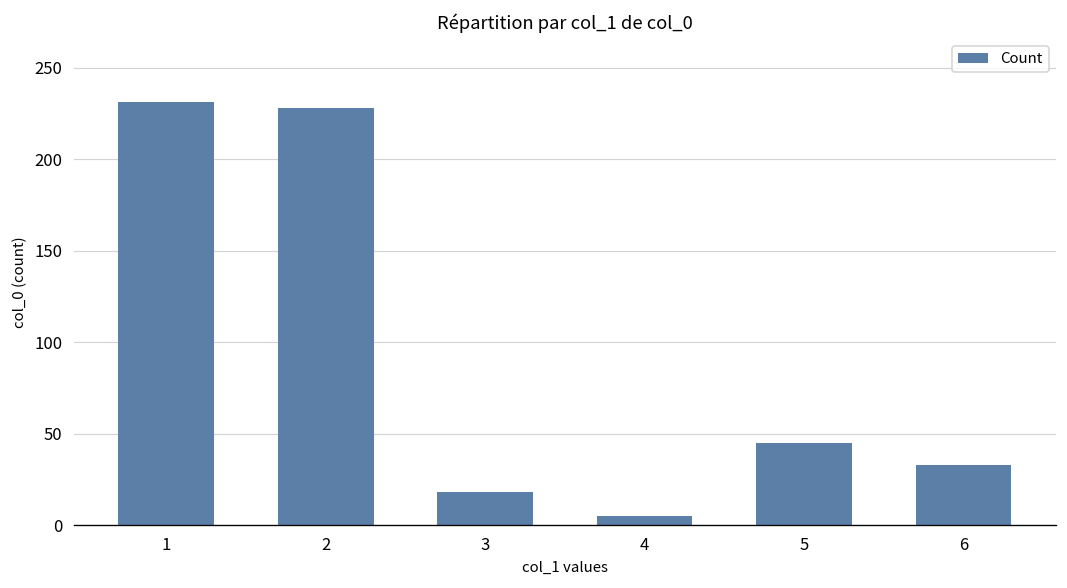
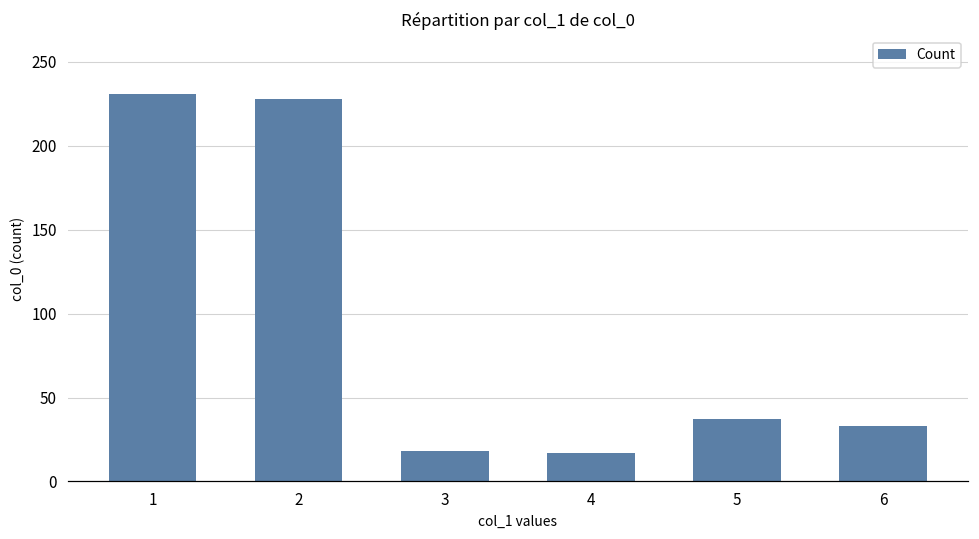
4: 5 -> 17
5: 45 -> 37
